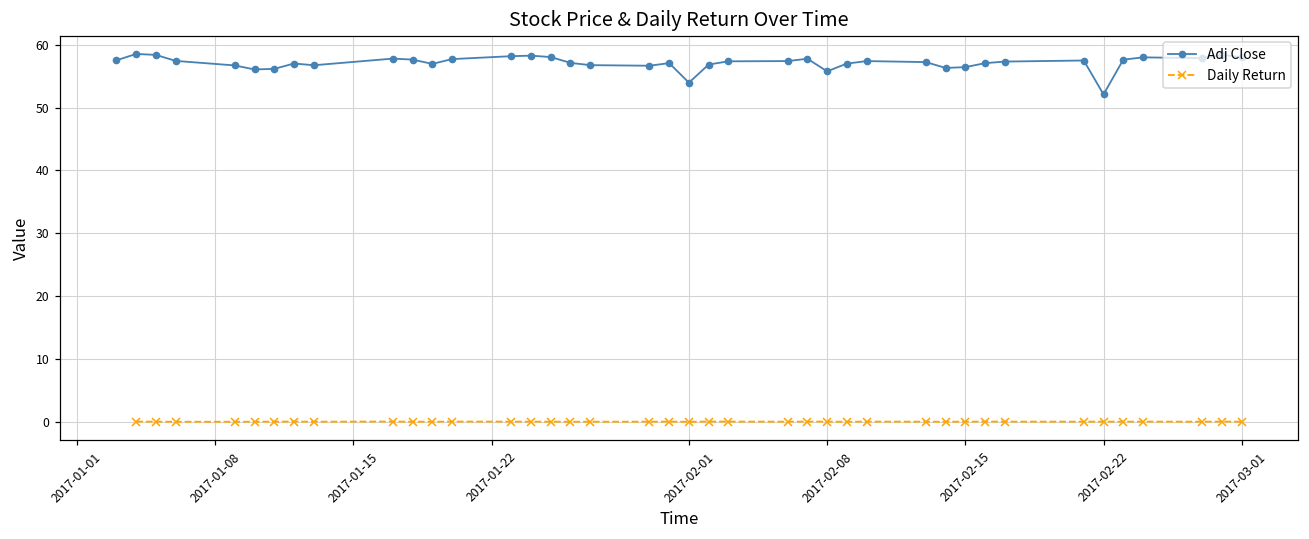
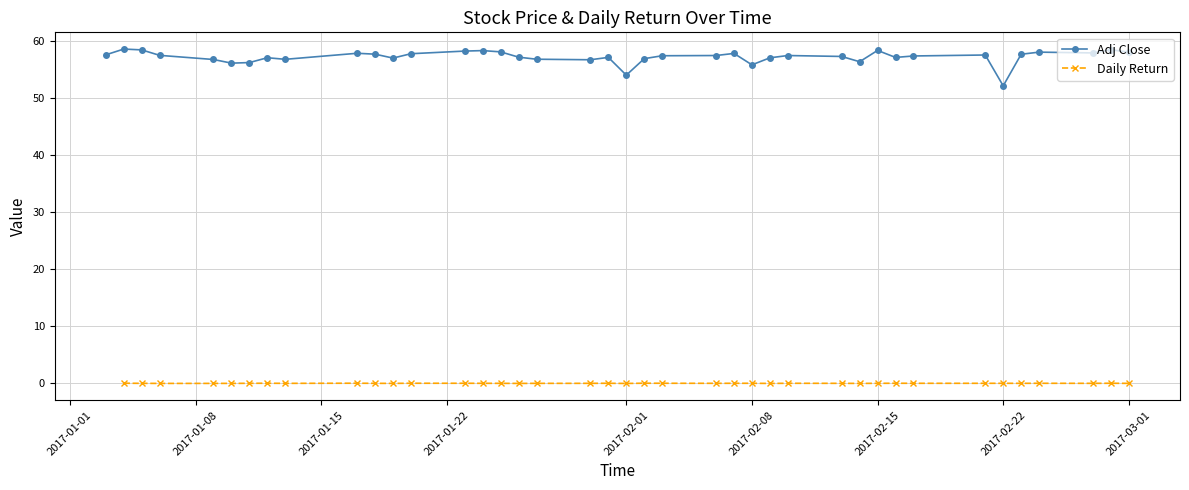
Adj Close, 2017-02-15: 56 -> 58
